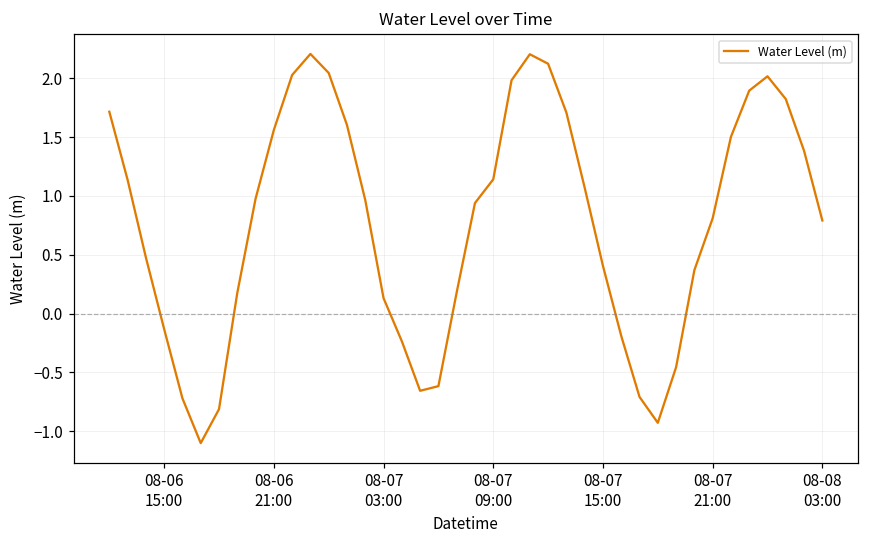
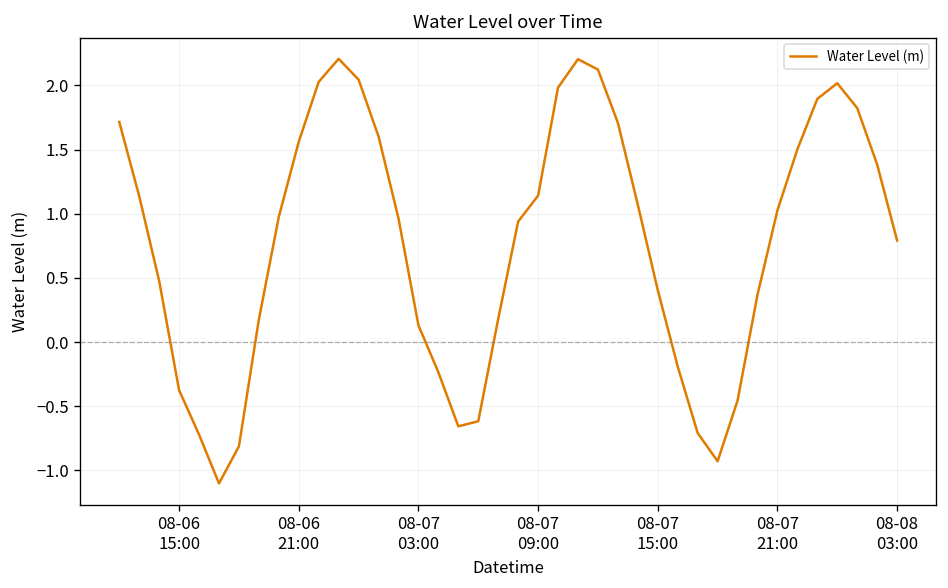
08-06 15:00: -0.13 -> -0.37
08-07 21:00: 0.81 -> 1.03
